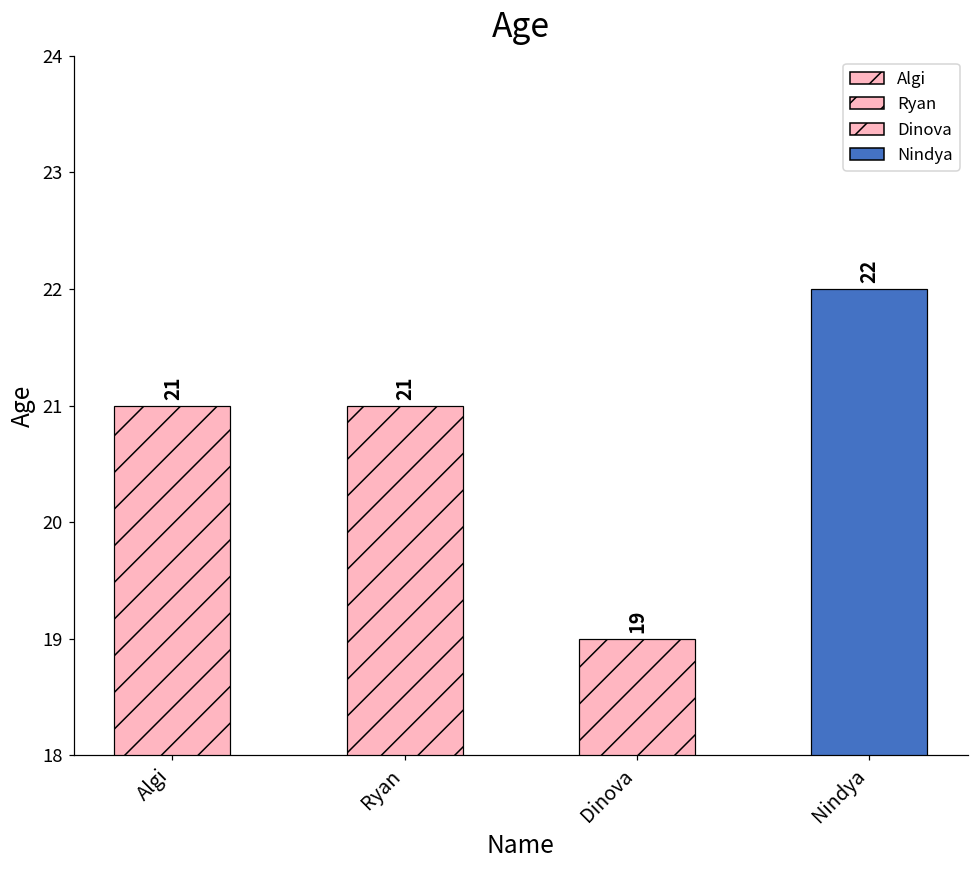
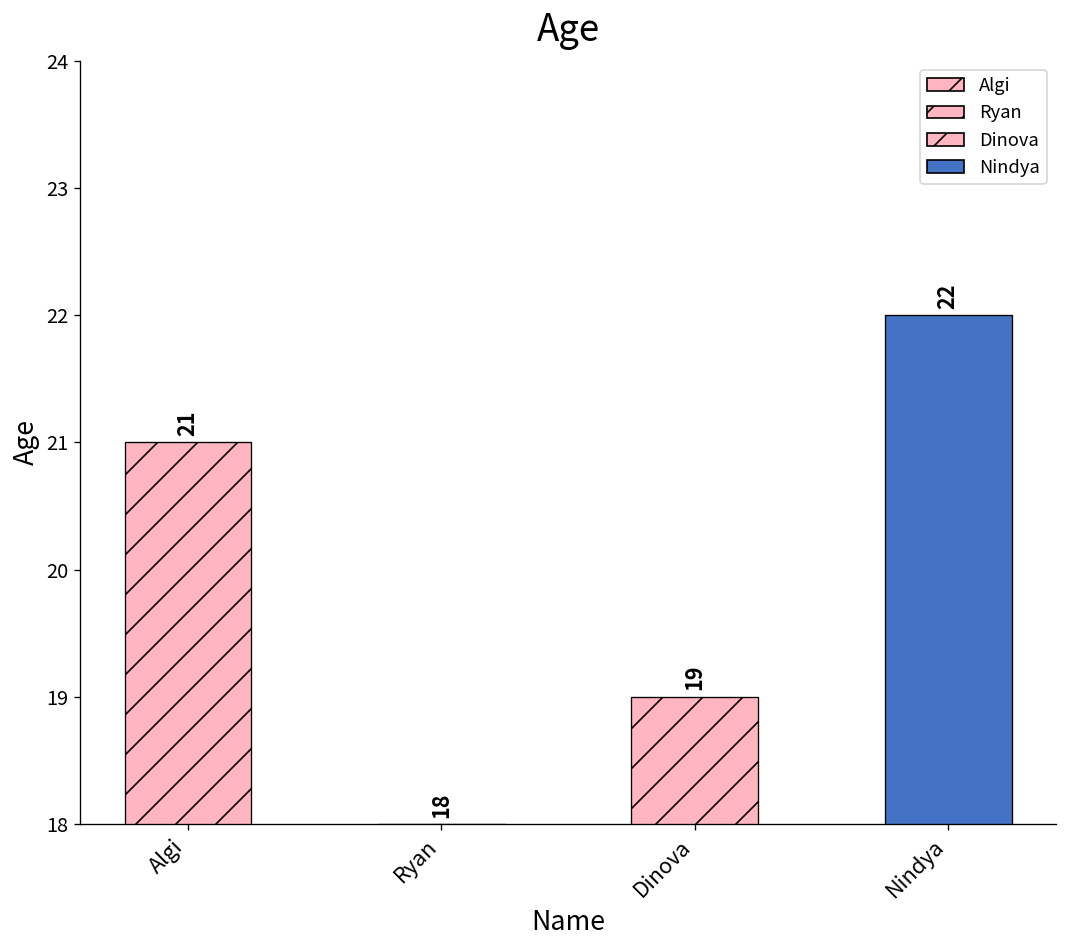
Ryan: 21 -> 18
